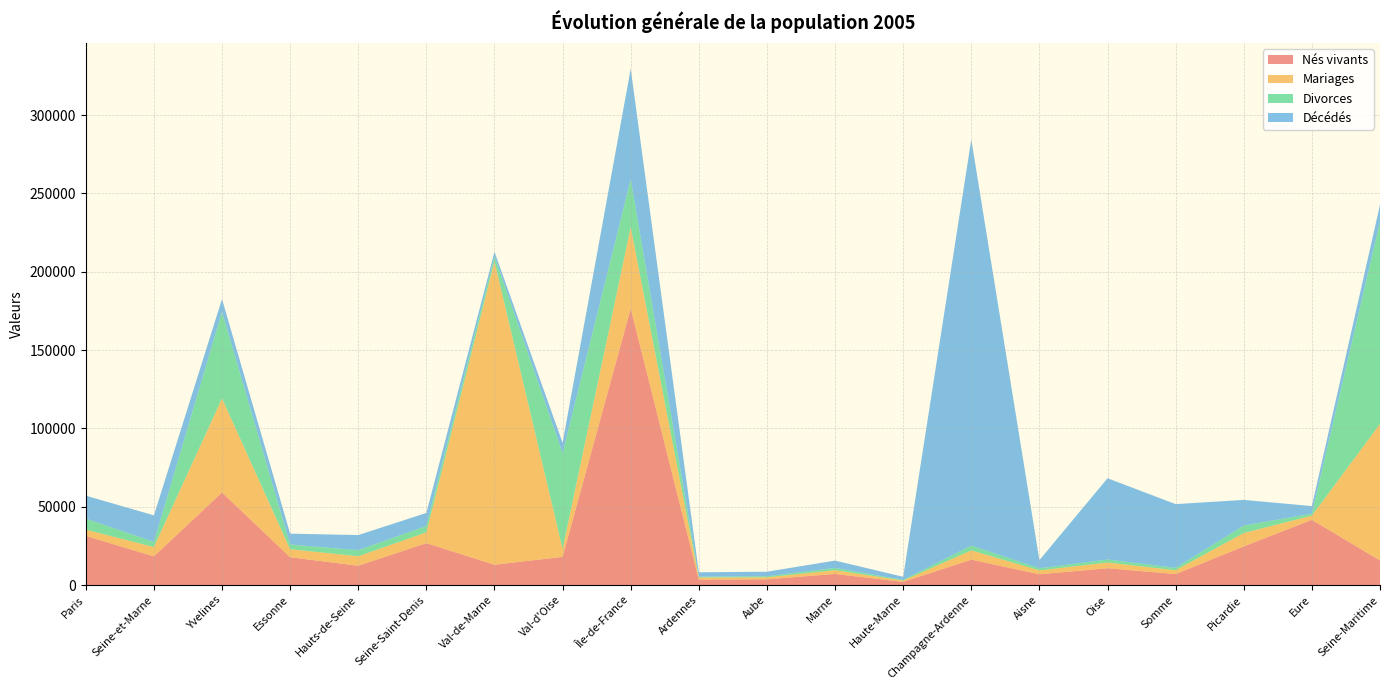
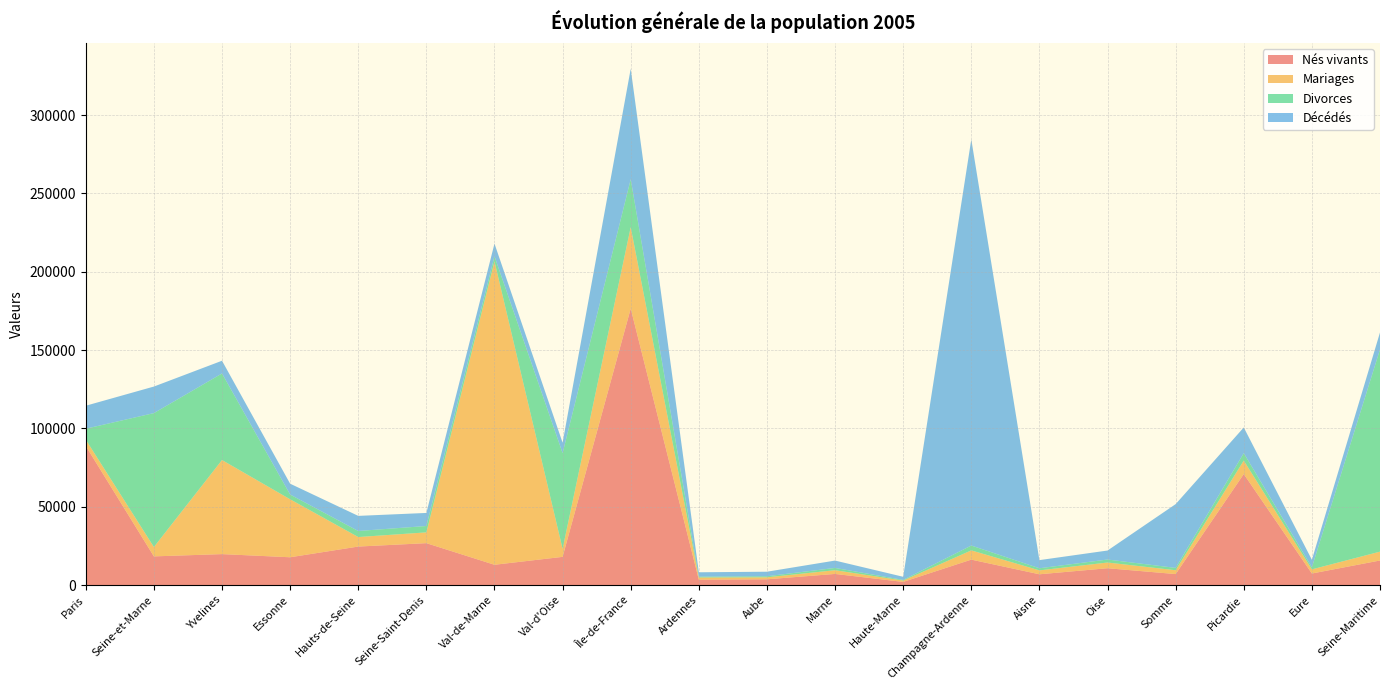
Nés vivants, Paris: 31000 -> 89000
Divorces, Seine-et-Marne: 3000 -> 86000
Nés vivants, Yvelines: 59000 -> 20000
Mariages, Essonne: 5000 -> 37000
Nés vivants, Hauts-de-Seine: 12000 -> 25000
Décédés, Val-de-Marne: 3000 -> 8000
Décédés, Oise: 52000 -> 6000
Nés vivants, Picardie: 25000 -> 71000
Nés vivants, Eure: 42000 -> 7000
Mariages, Seine-Maritime: 87000 -> 6000
